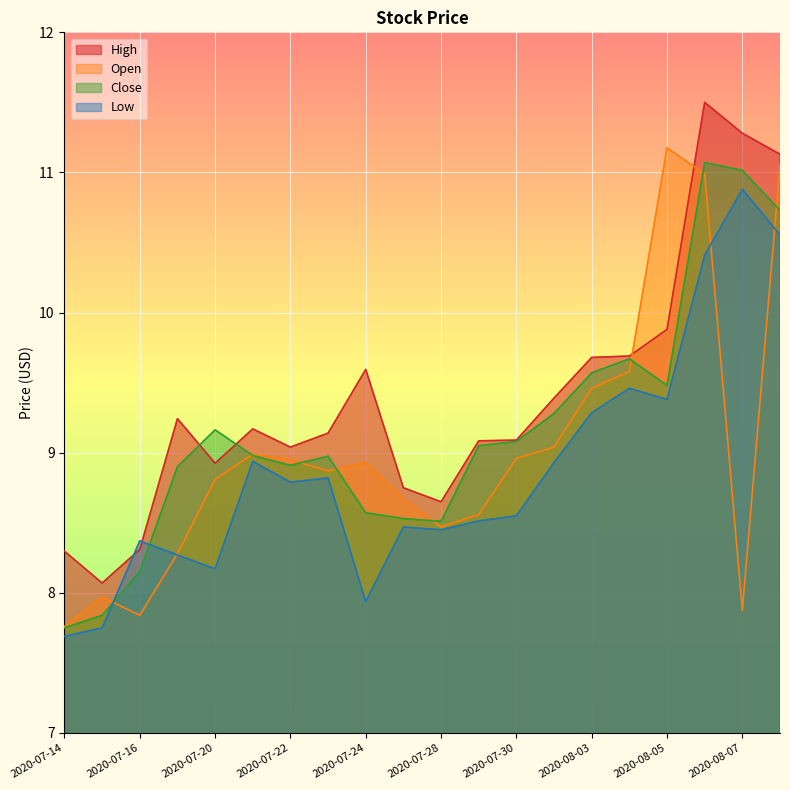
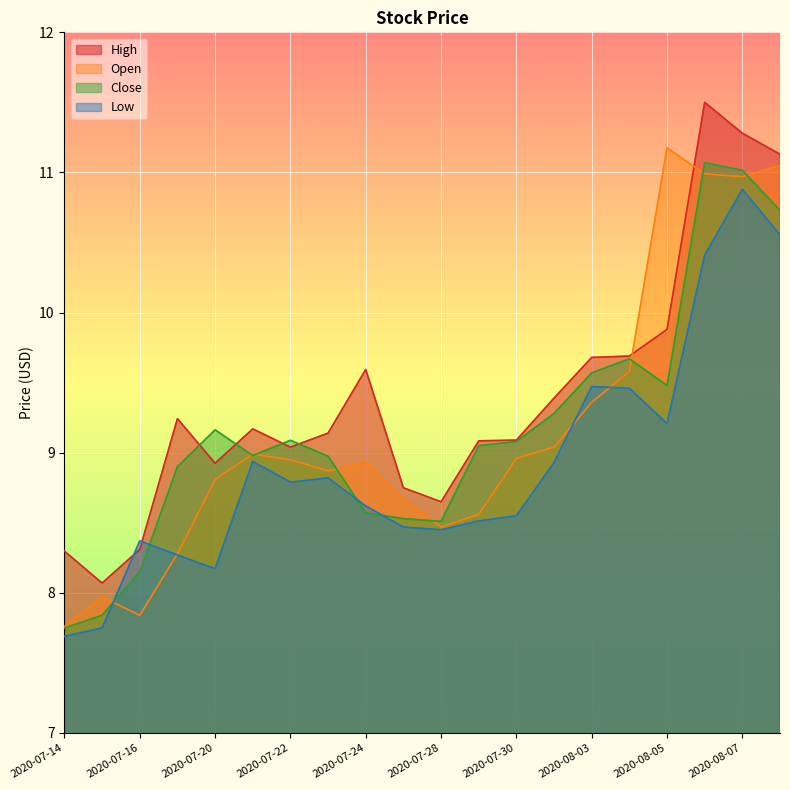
Close, 2020-07-22: 8.91 -> 9.09
Low, 2020-07-24: 7.94 -> 8.62
Open, 2020-08-03: 9.46 -> 9.36
Low, 2020-08-03: 9.28 -> 9.47
Low, 2020-08-05: 9.38 -> 9.21
Open, 2020-08-07: 7.87 -> 10.97
